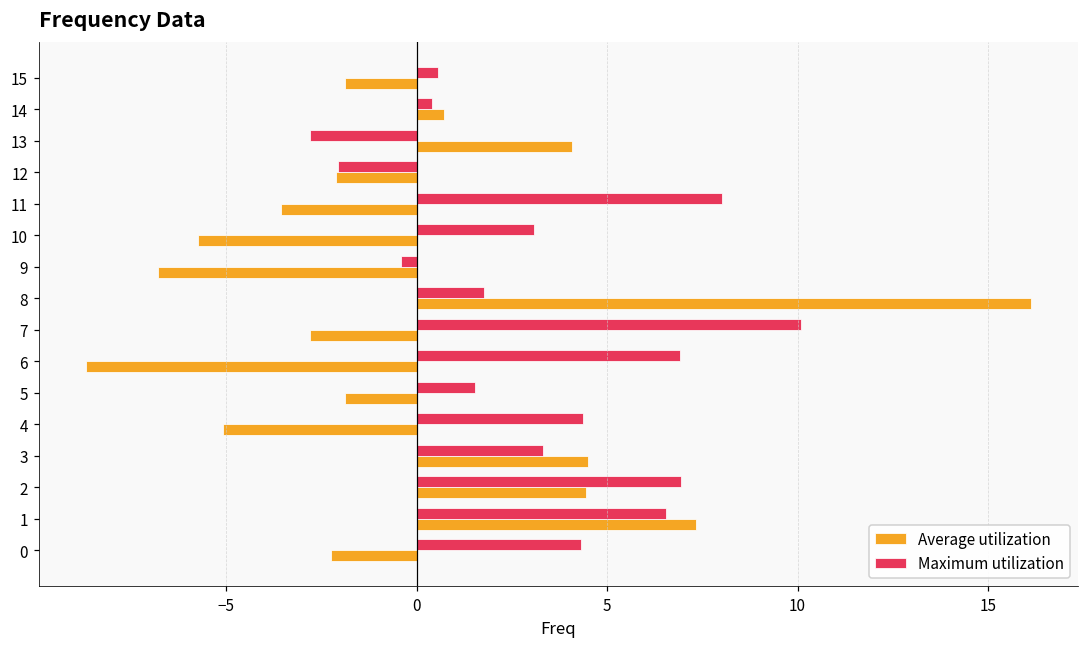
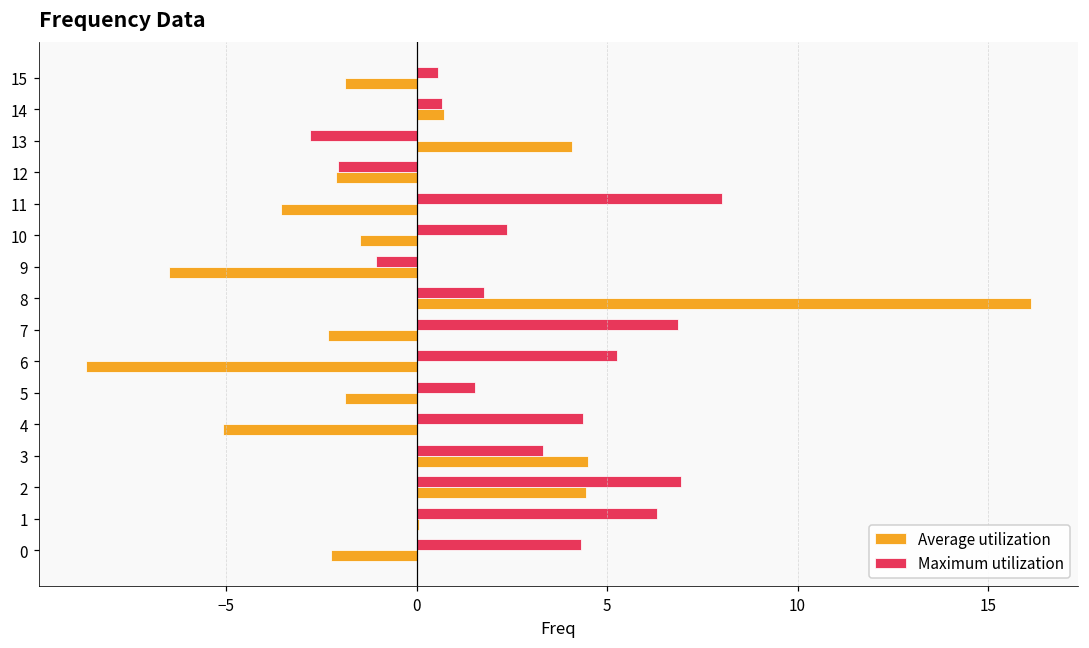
Maximum utilization, 14: 0.4 -> 0.7
Maximum utilization, 10: 3.1 -> 2.4
Average utilization, 10: -5.7 -> -1.5
Maximum utilization, 9: -0.4 -> -1.1
Average utilization, 9: -6.8 -> -6.5
Maximum utilization, 7: 10.1 -> 6.8
Average utilization, 7: -2.8 -> -2.3
Maximum utilization, 6: 6.9 -> 5.3
Maximum utilization, 1: 6.6 -> 6.3
Average utilization, 1: 7.3 -> 0.1
